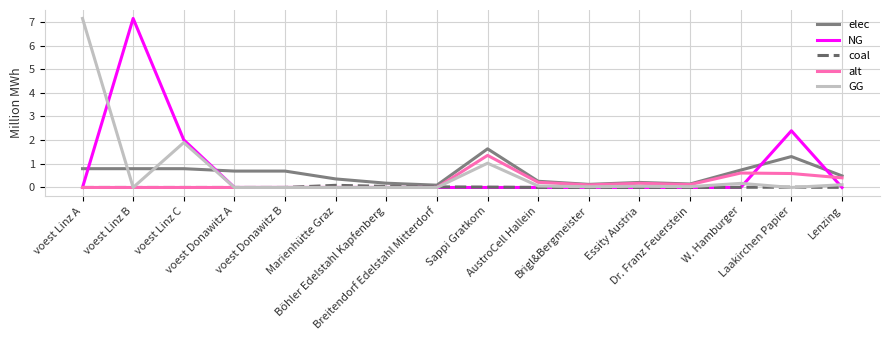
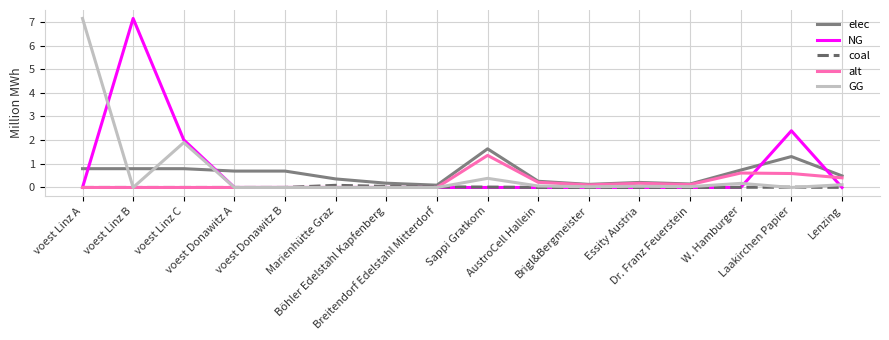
GG, Sappi Gratkorn: 1.0 -> 0.4
